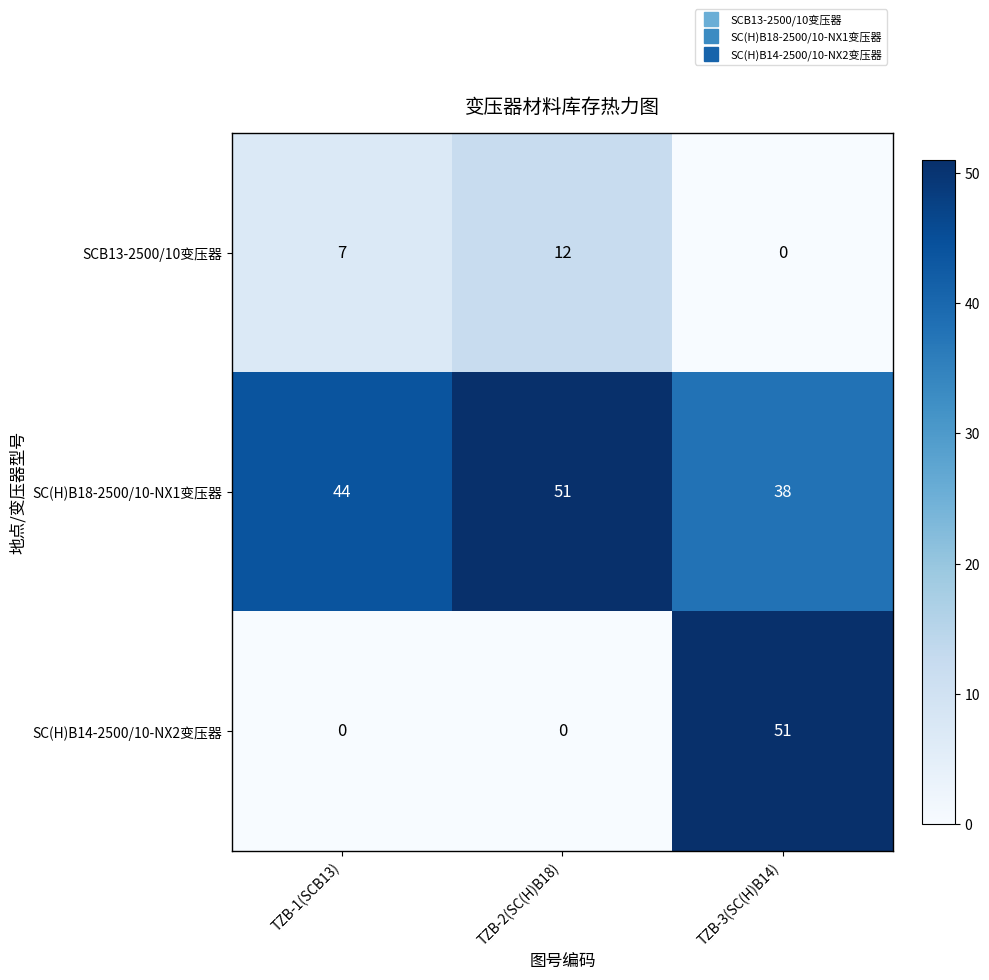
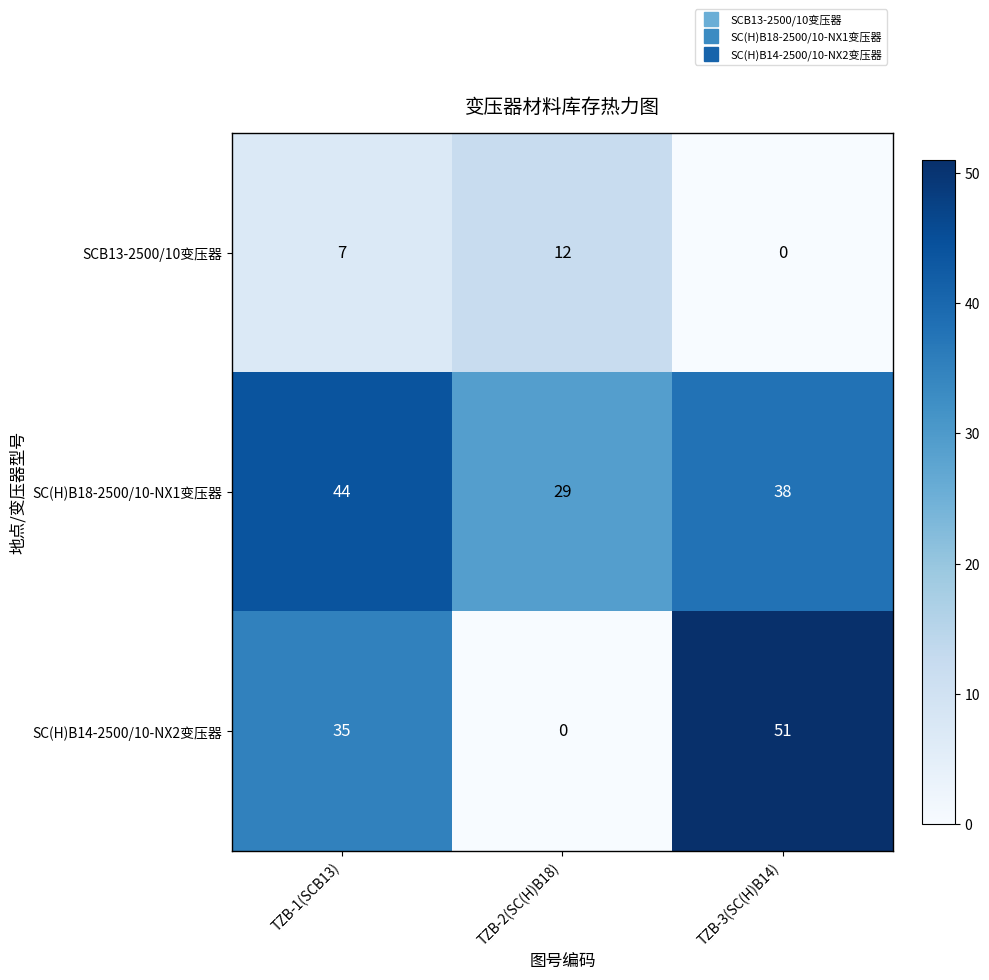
SC(H)B18-2500/10-NX1变压器, TZB-2(SC(H)B18): 51 -> 29
SC(H)B14-2500/10-NX2变压器, TZB-1(SCB13): 0 -> 35
